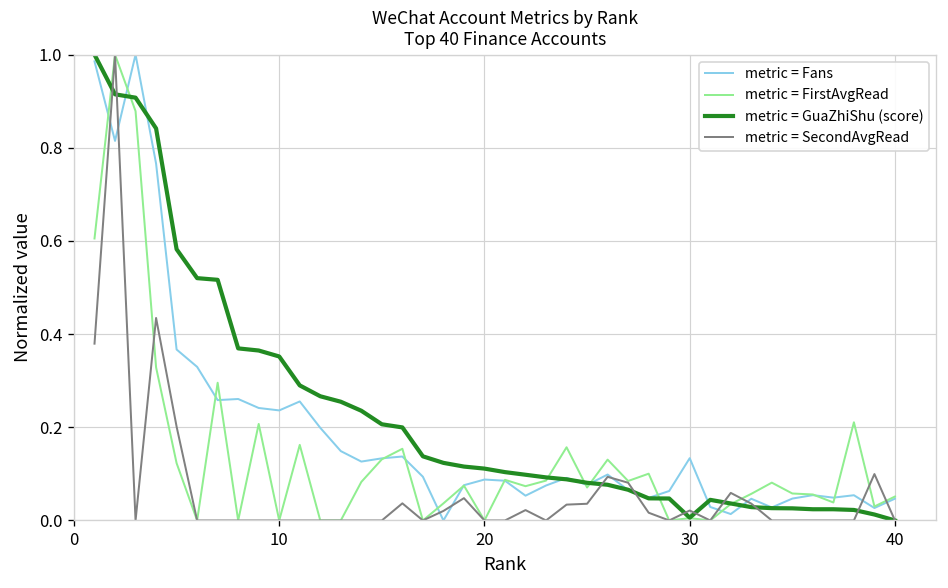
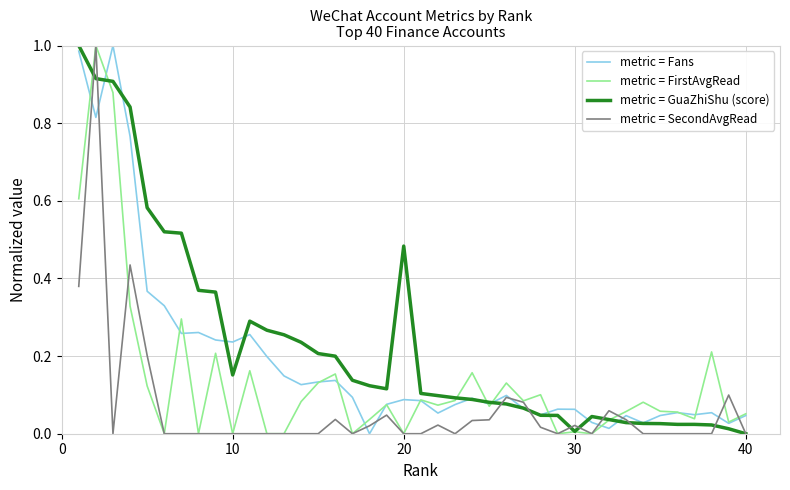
metric = GuaZhiShu (score), 10: 0.35 -> 0.15
metric = GuaZhiShu (score), 20: 0.11 -> 0.48
metric = Fans, 30: 0.13 -> 0.06
